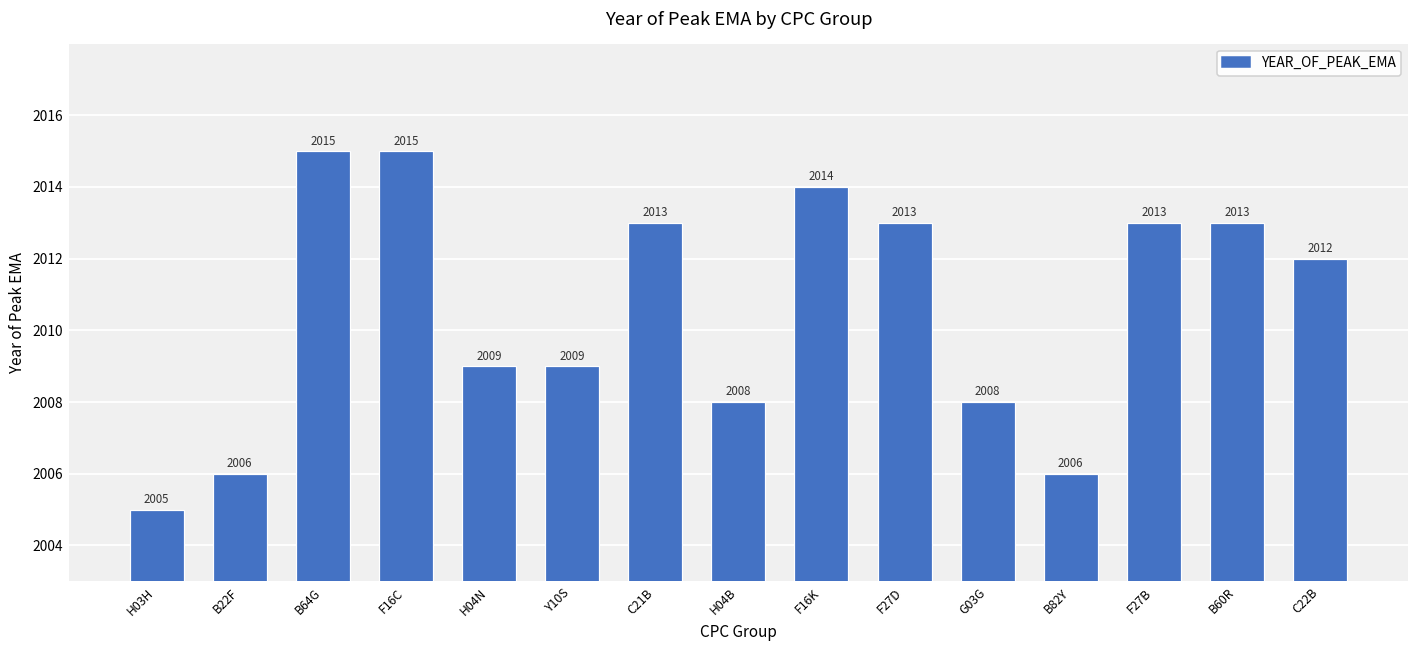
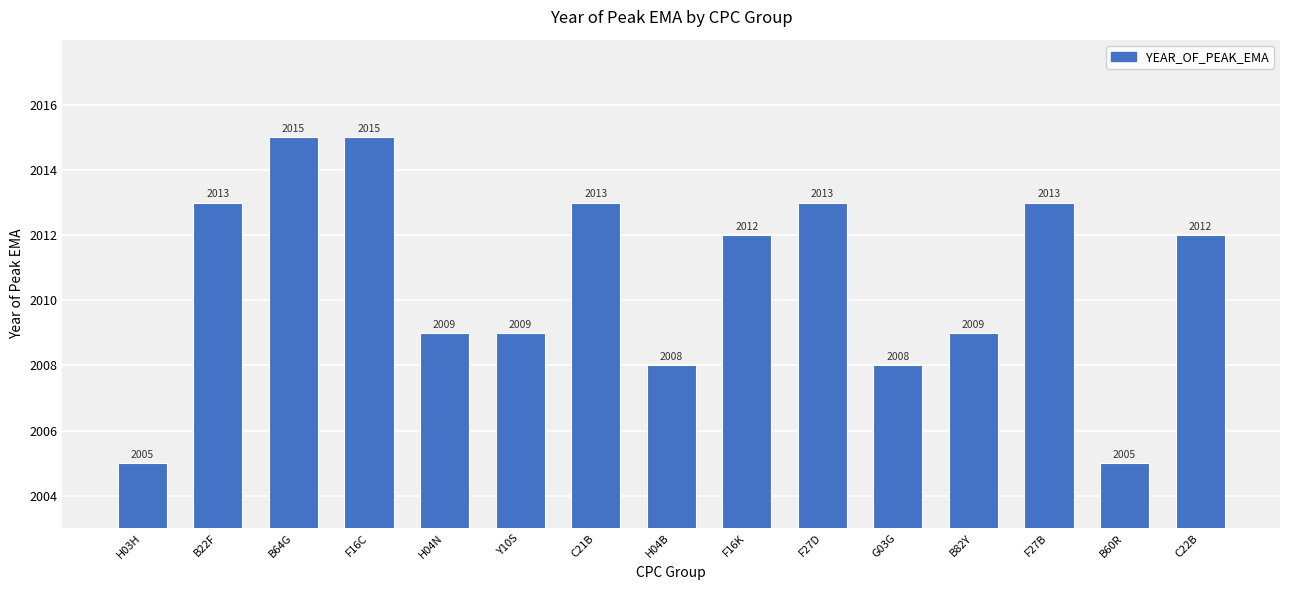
B22F: 2006 -> 2013
F16K: 2014 -> 2012
B82Y: 2006 -> 2009
B60R: 2013 -> 2005
